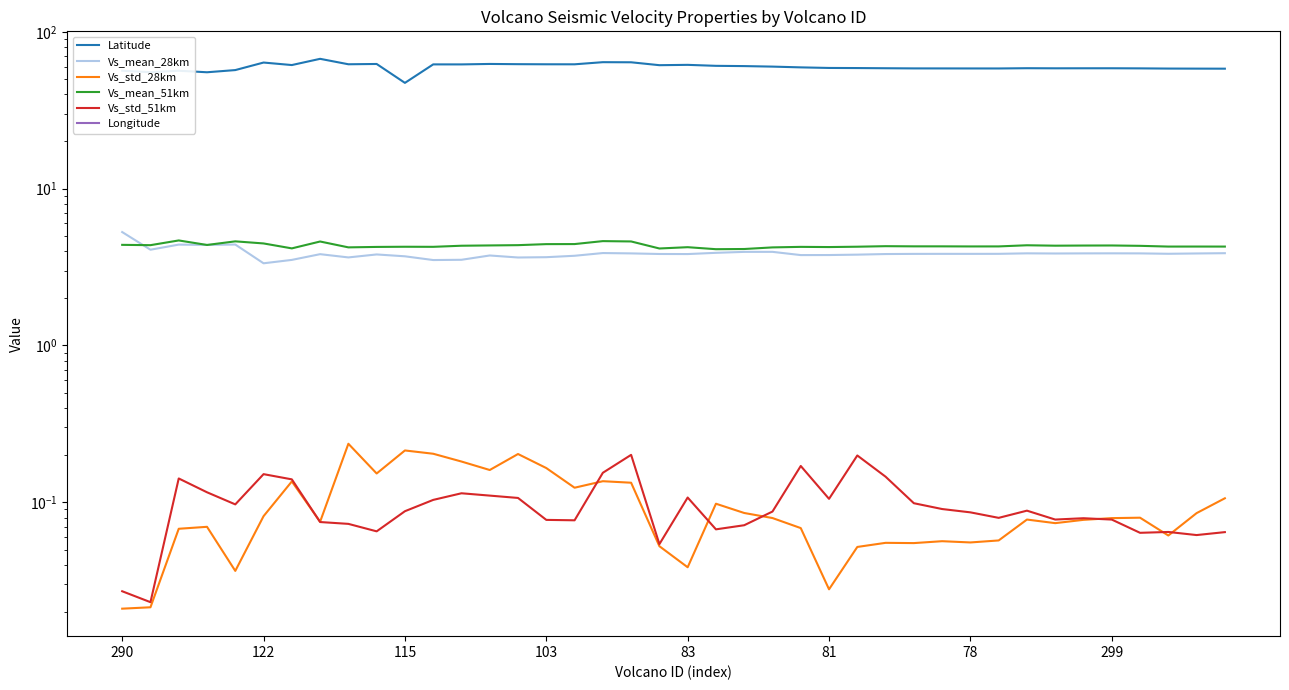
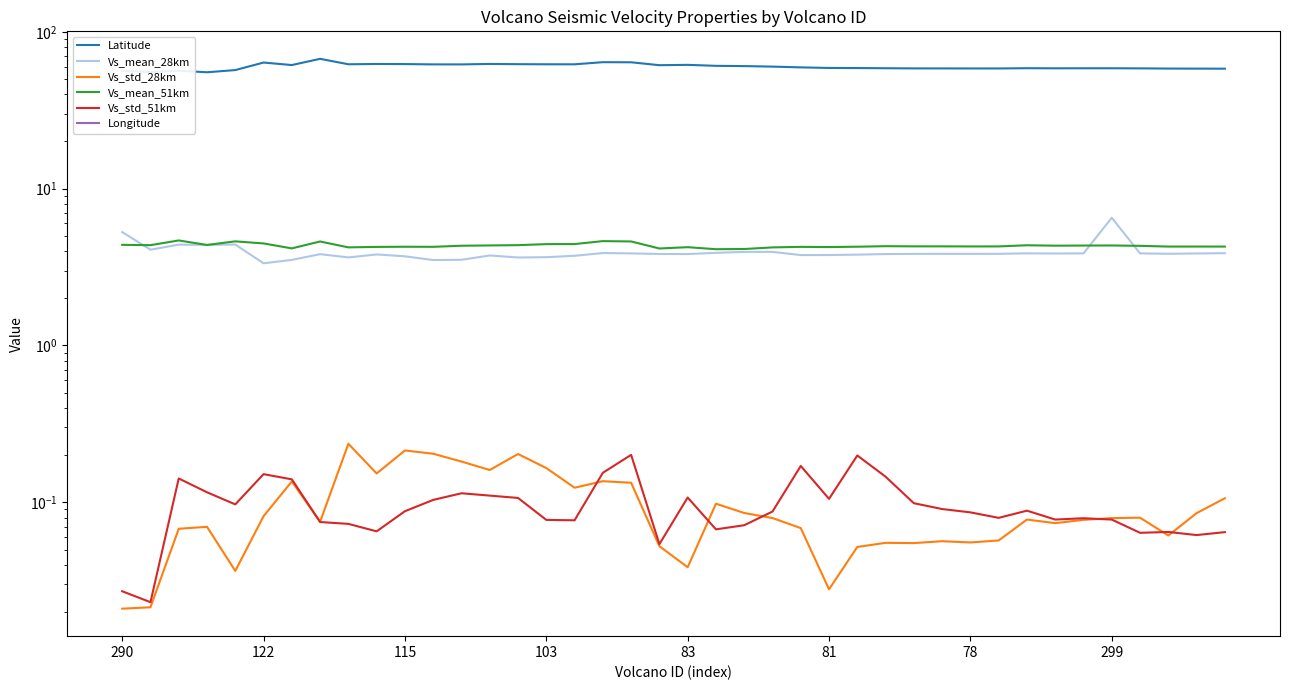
Latitude, 115: 47 -> 62
Vs_mean_28km, 299: 3.9 -> 6.5
